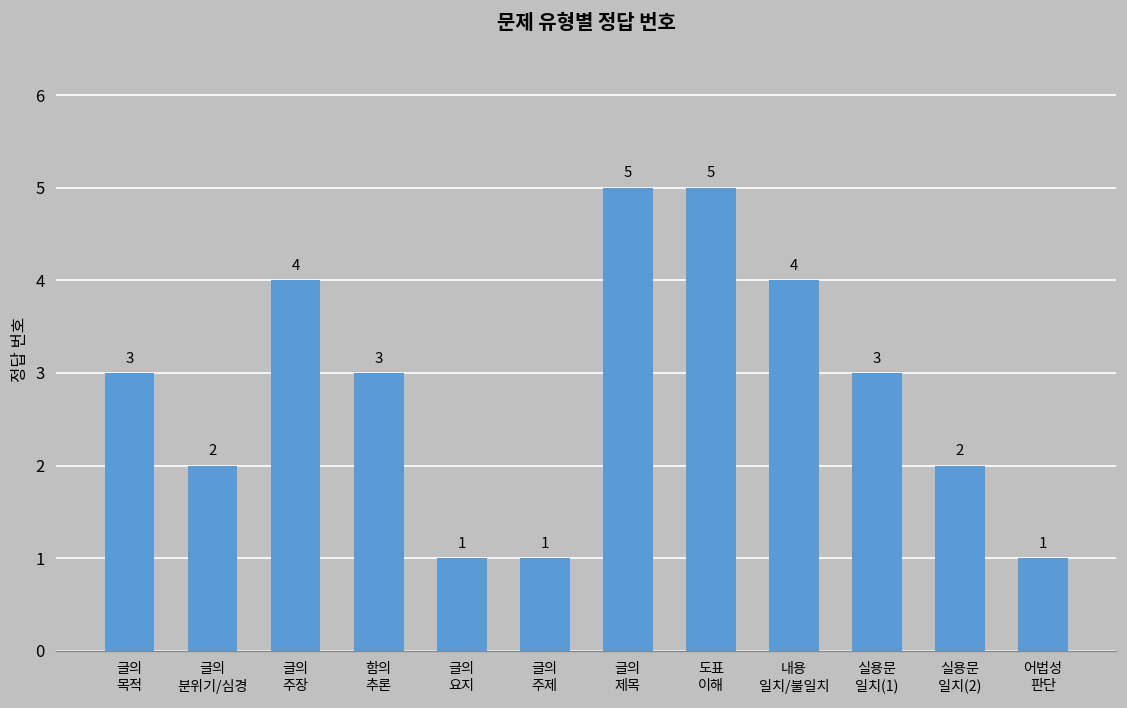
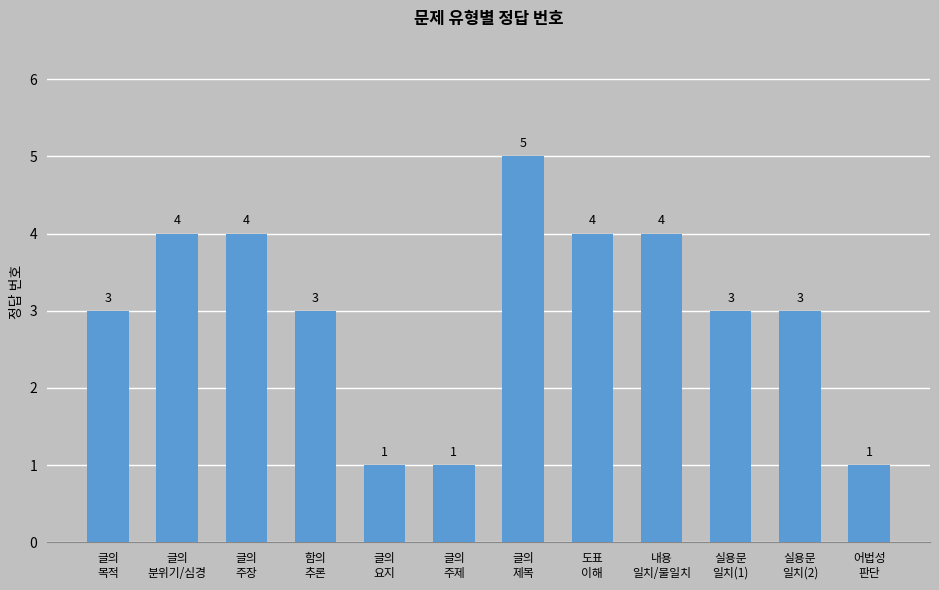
글의 분위기/심경: 2 -> 4
도표 이해: 5 -> 4
실용문 일치(2): 2 -> 3
